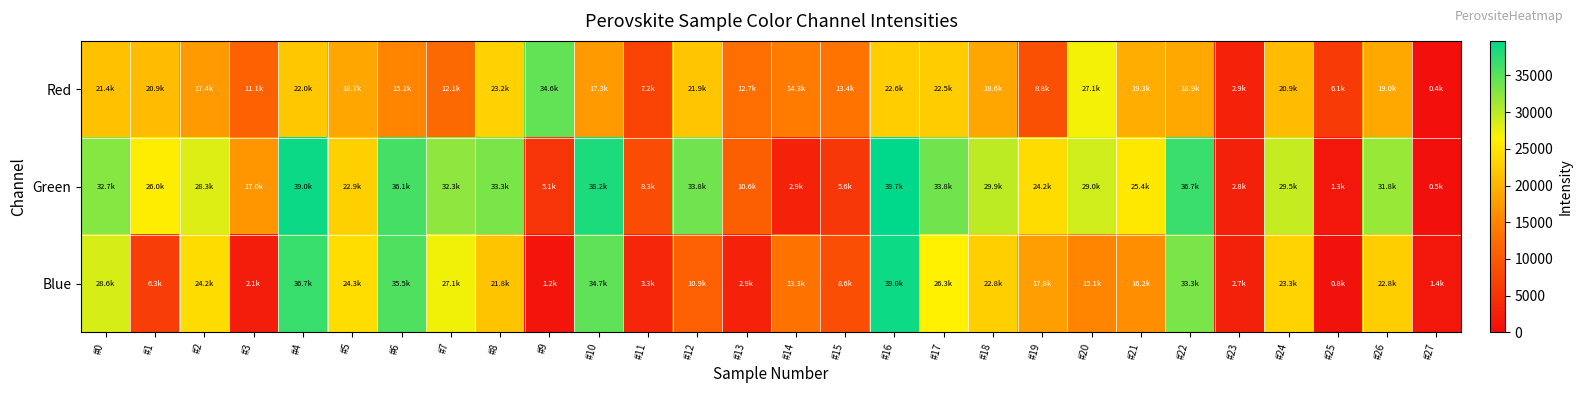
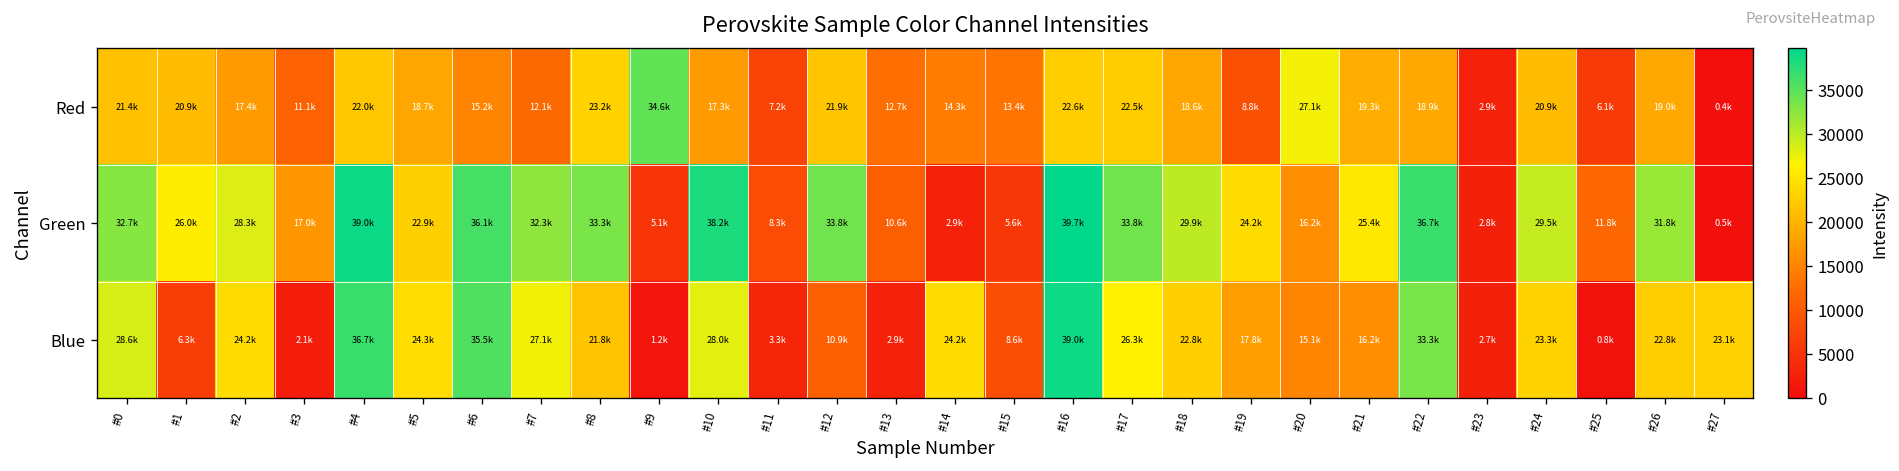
Green, #20: 29.0k -> 16.2k
Green, #25: 1.3k -> 11.8k
Blue, #10: 34.7k -> 28.0k
Blue, #14: 13.3k -> 24.2k
Blue, #27: 1.4k -> 23.1k
